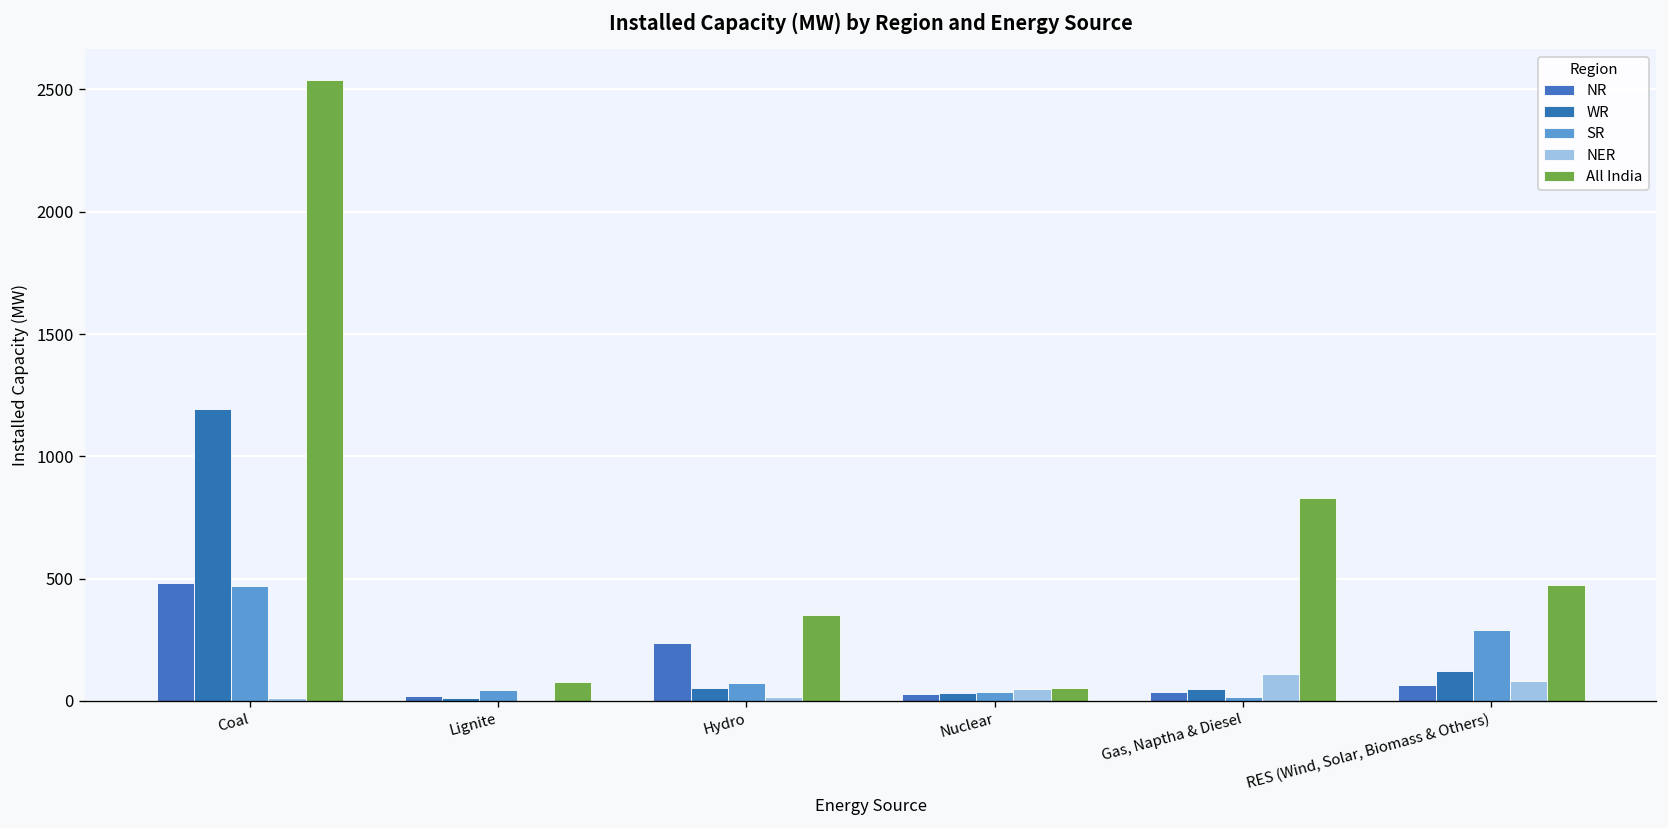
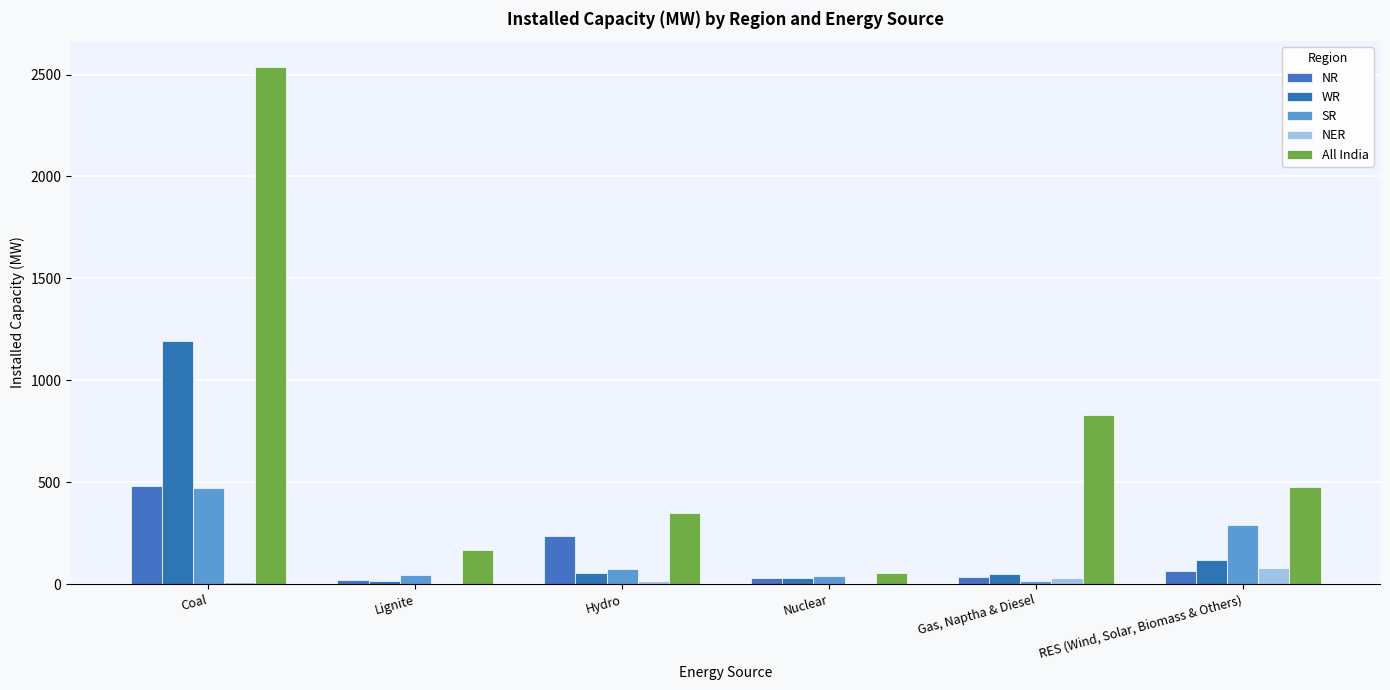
All India, Lignite: 80 -> 170
NER, Nuclear: 50 -> 0
NER, Gas, Naptha & Diesel: 110 -> 30
